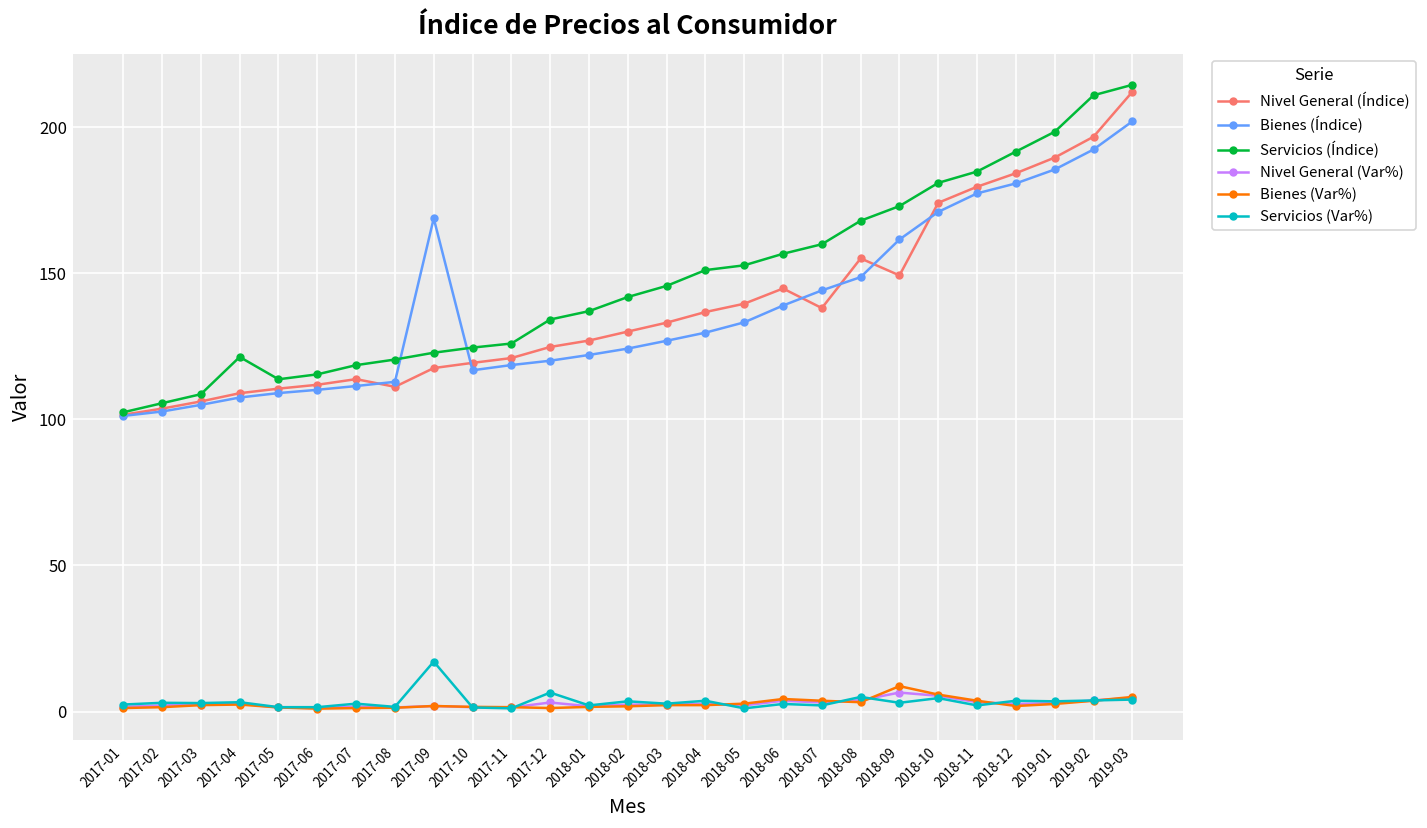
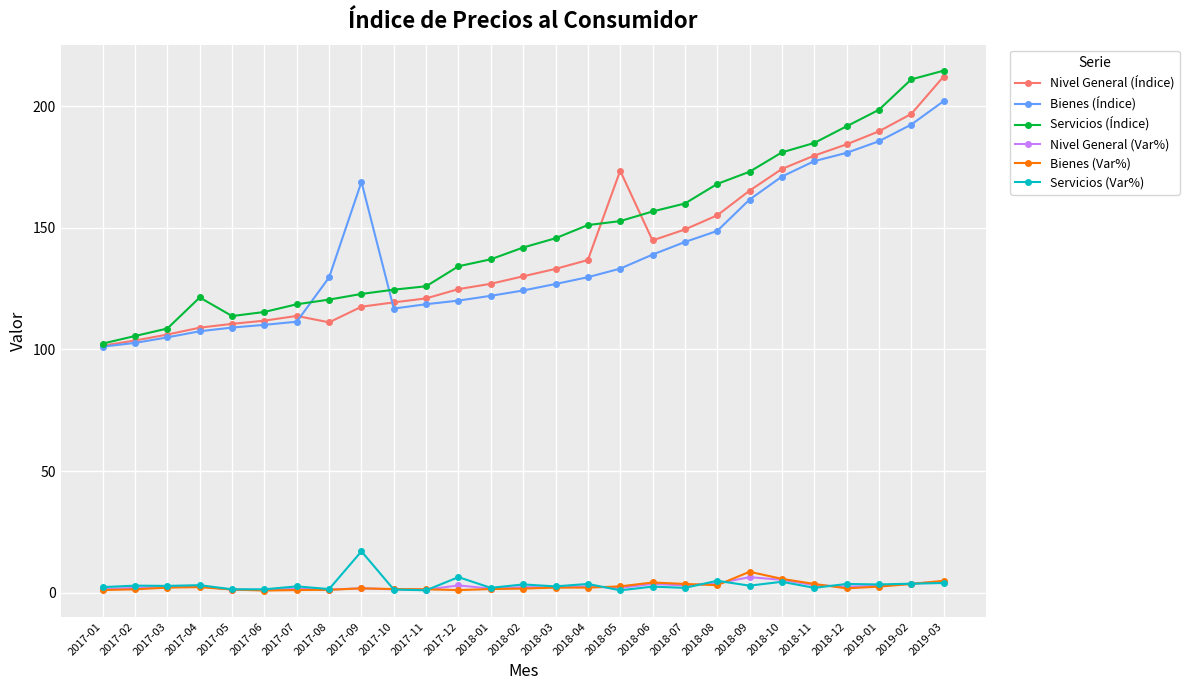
Bienes (Índice), 2017-08: 113 -> 130
Nivel General (Índice), 2018-05: 140 -> 173
Nivel General (Índice), 2018-07: 138 -> 149
Nivel General (Índice), 2018-09: 149 -> 165
